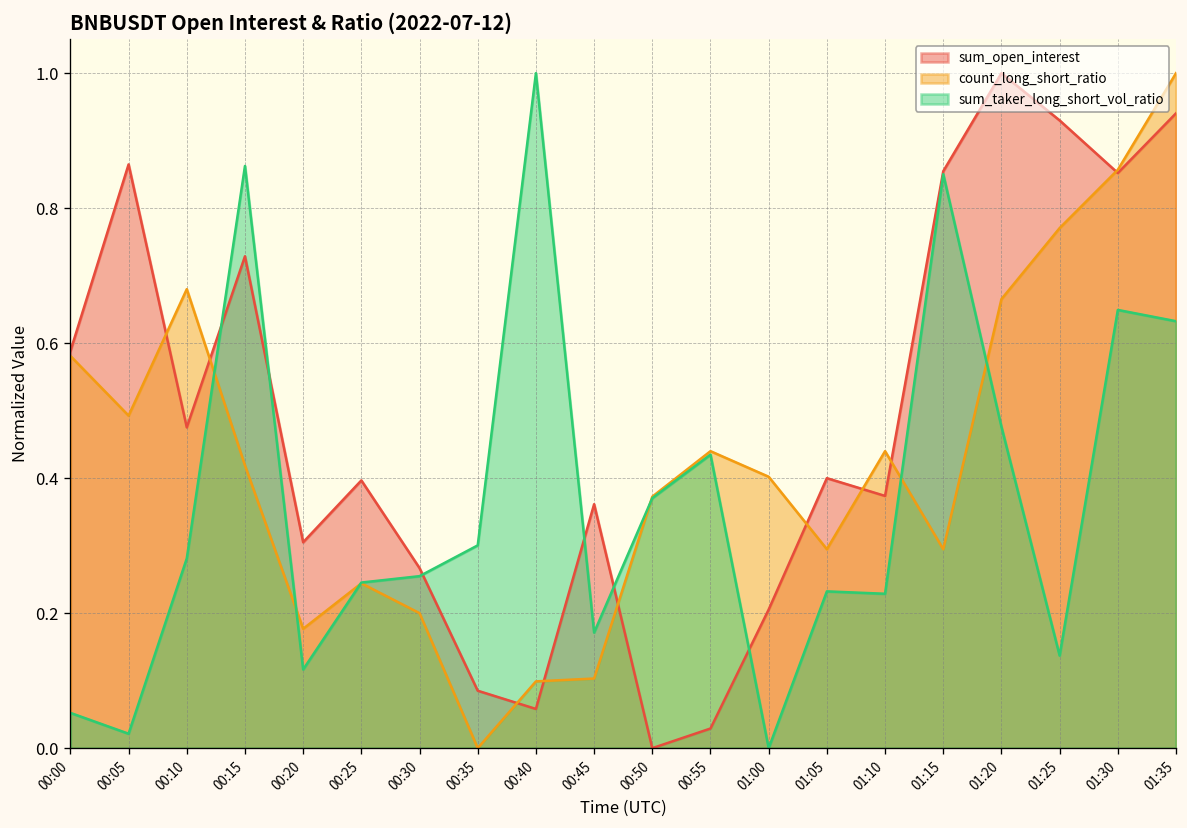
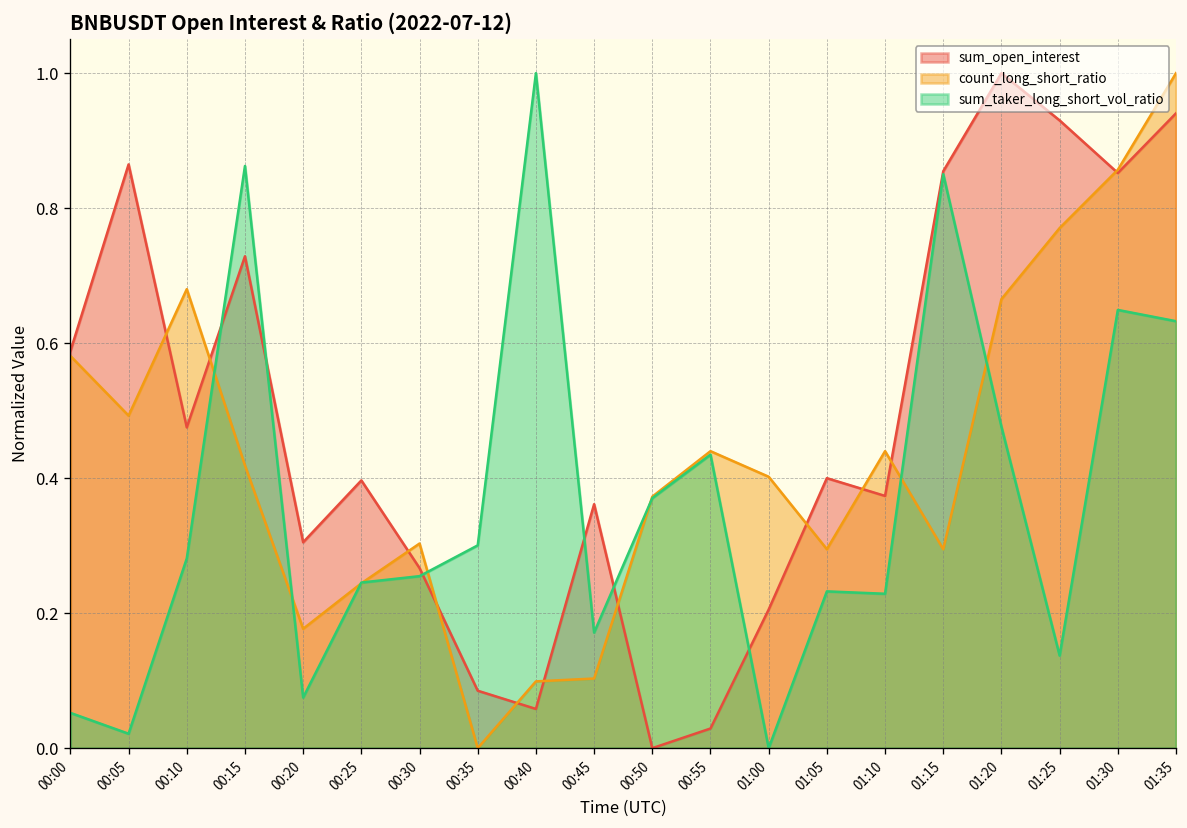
sum_taker_long_short_vol_ratio, 00:20: 0.12 -> 0.07
count_long_short_ratio, 00:30: 0.20 -> 0.30
